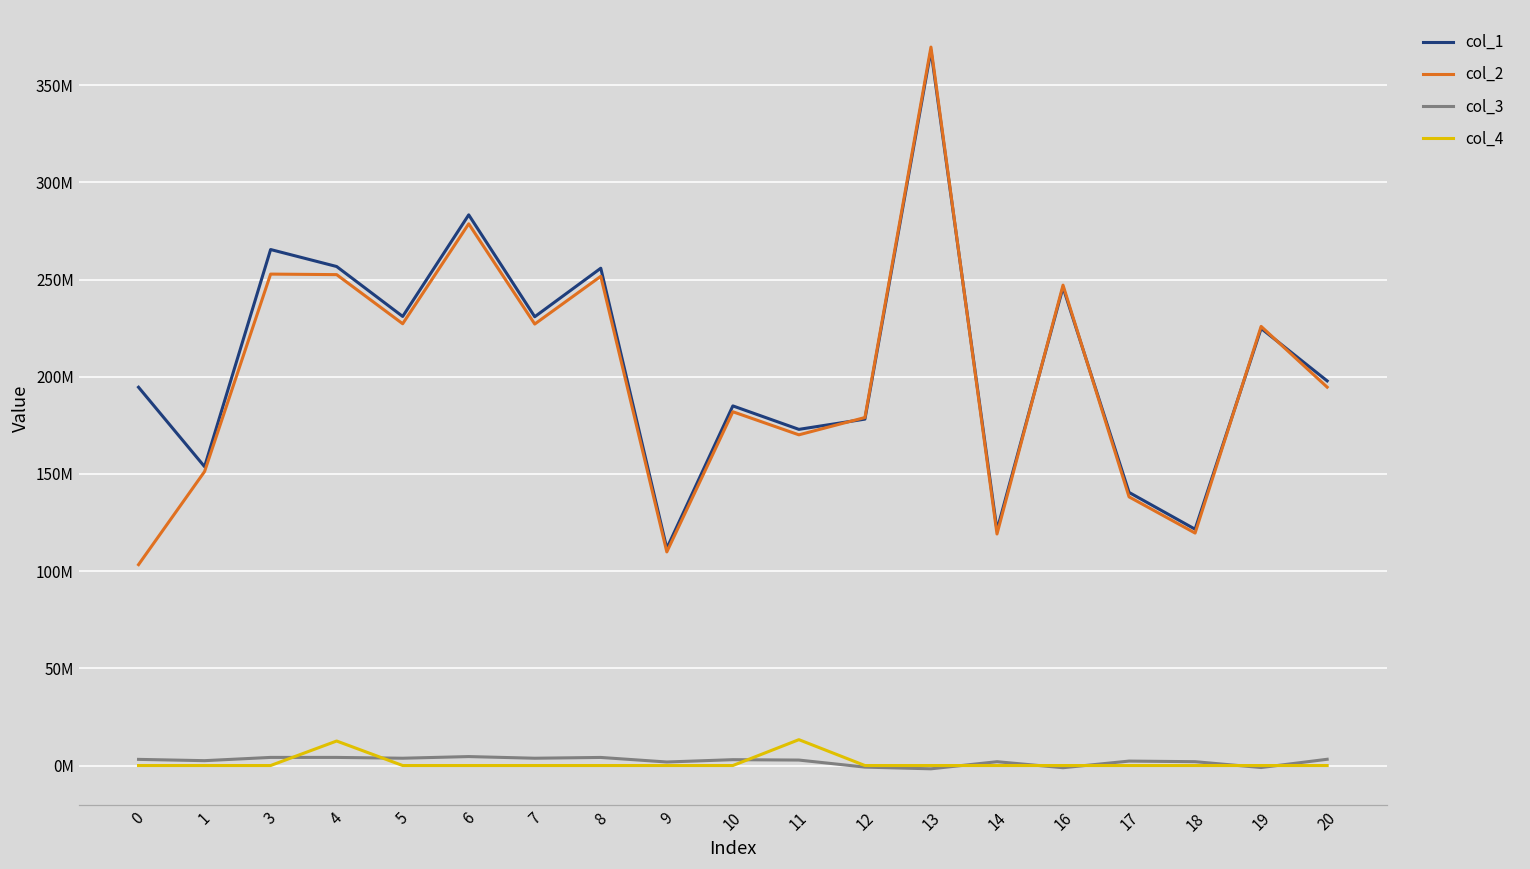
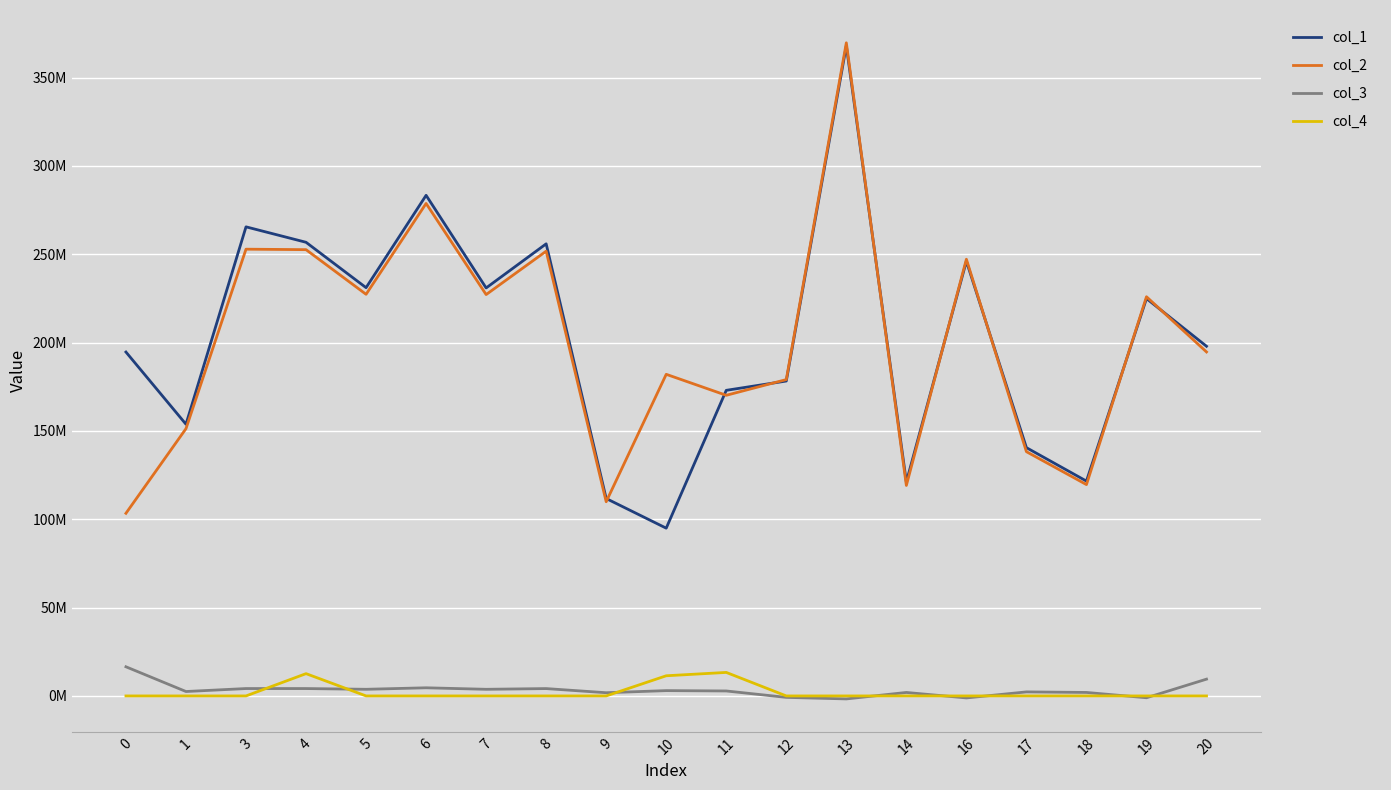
col_3, 0: 3000000 -> 16000000
col_1, 10: 185000000 -> 95000000
col_4, 10: 0 -> 11000000
col_3, 20: 3000000 -> 10000000
